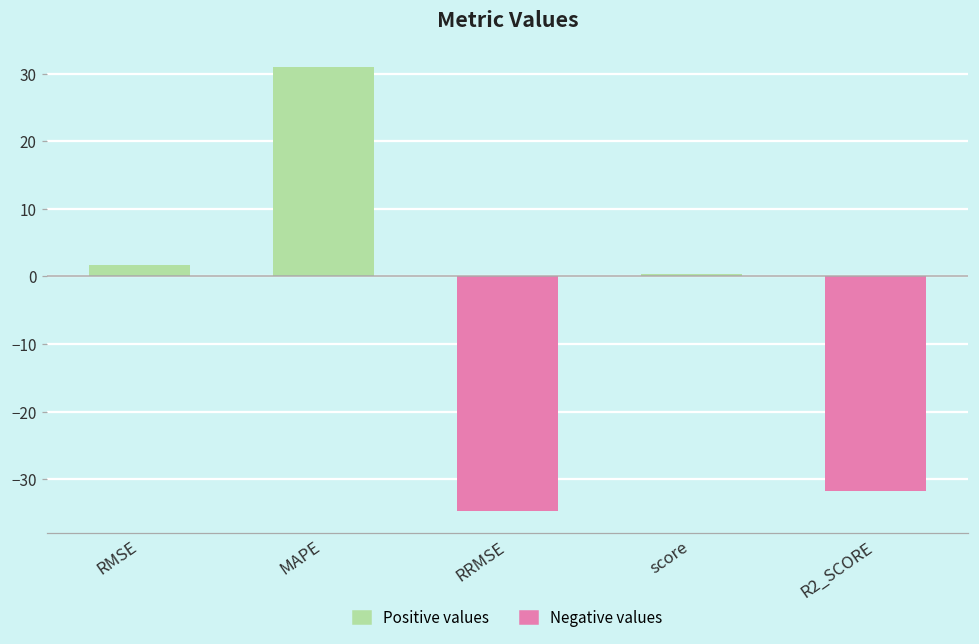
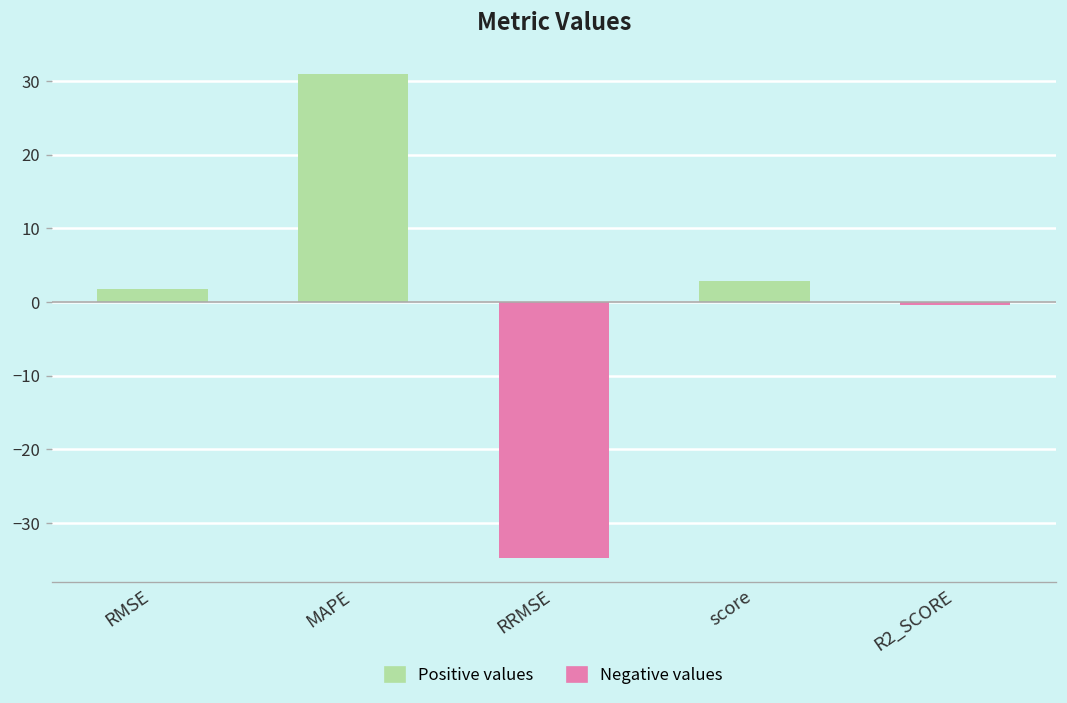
score: 0 -> 3
R2_SCORE: -32 -> 0
